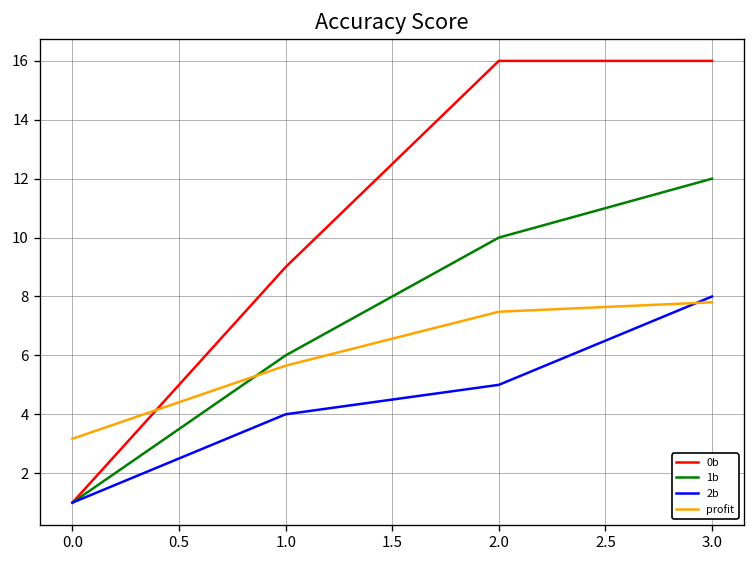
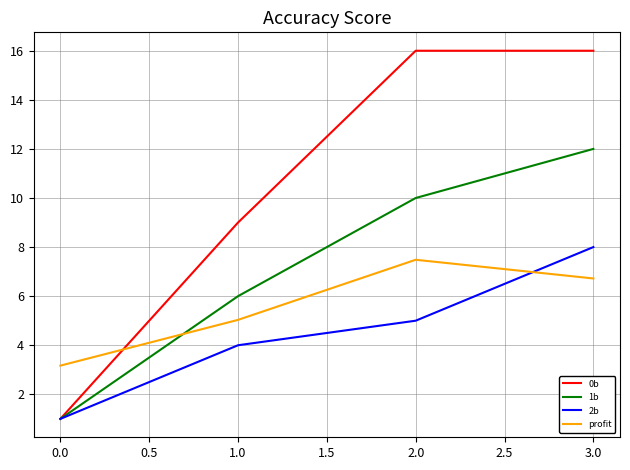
profit, 1.0: 5.7 -> 5.0
profit, 3.0: 7.8 -> 6.7
